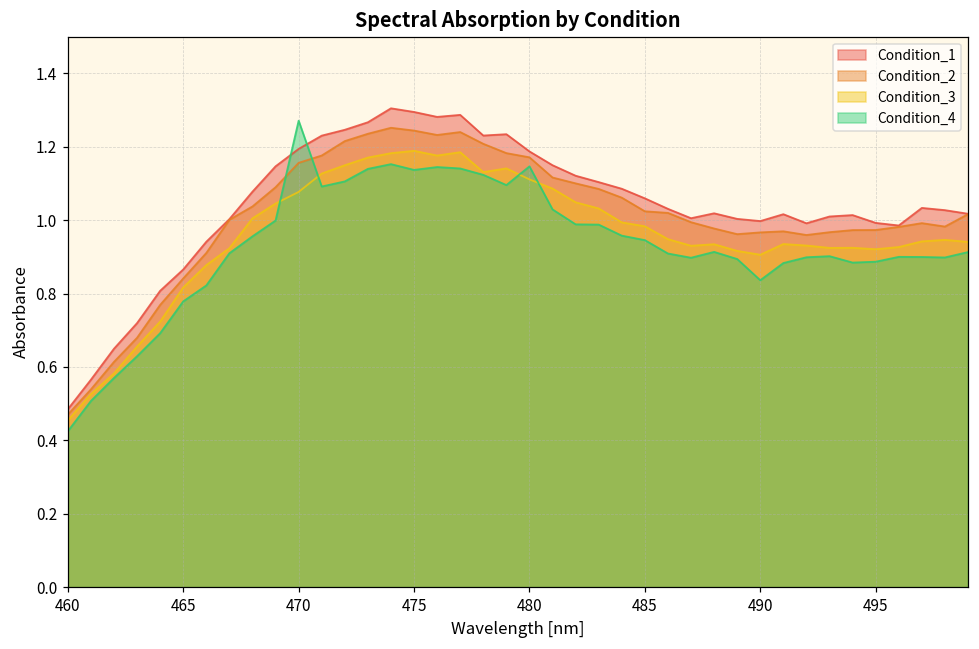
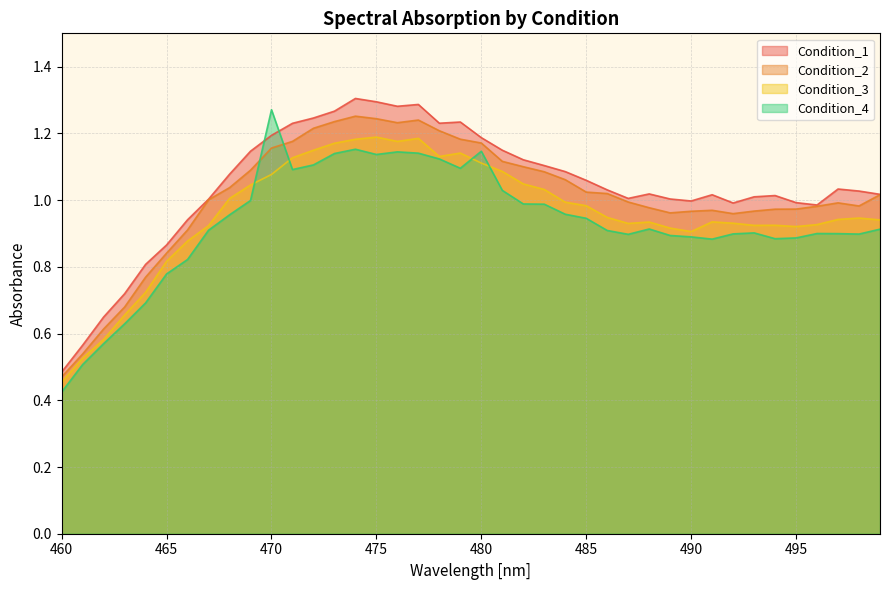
Condition_4, 490: 0.84 -> 0.89
